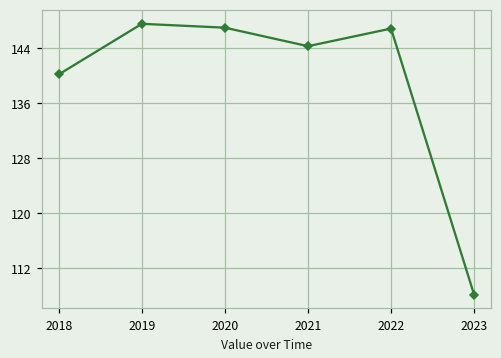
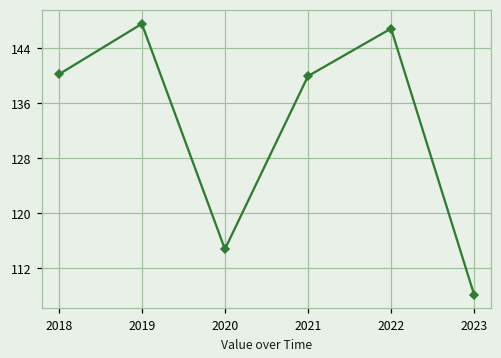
2020: 147 -> 115
2021: 144 -> 140
